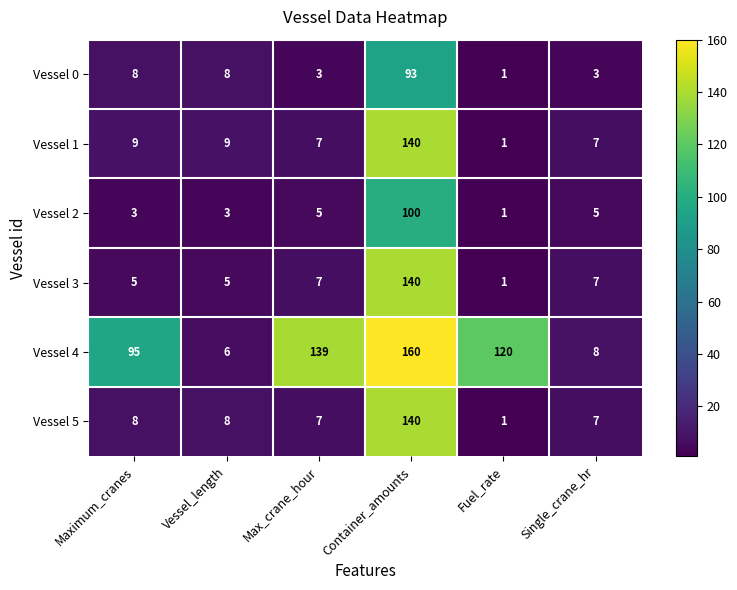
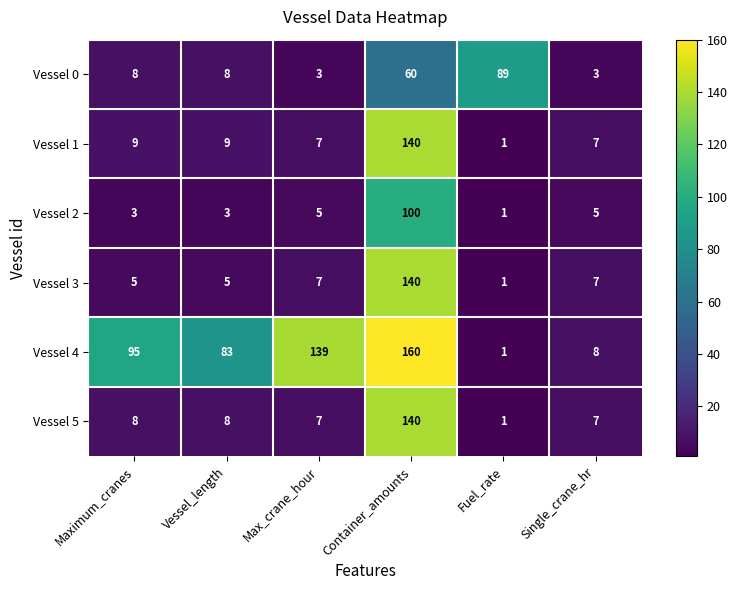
Vessel 0, Container_amounts: 93 -> 60
Vessel 0, Fuel_rate: 1 -> 89
Vessel 4, Vessel_length: 6 -> 83
Vessel 4, Fuel_rate: 120 -> 1
